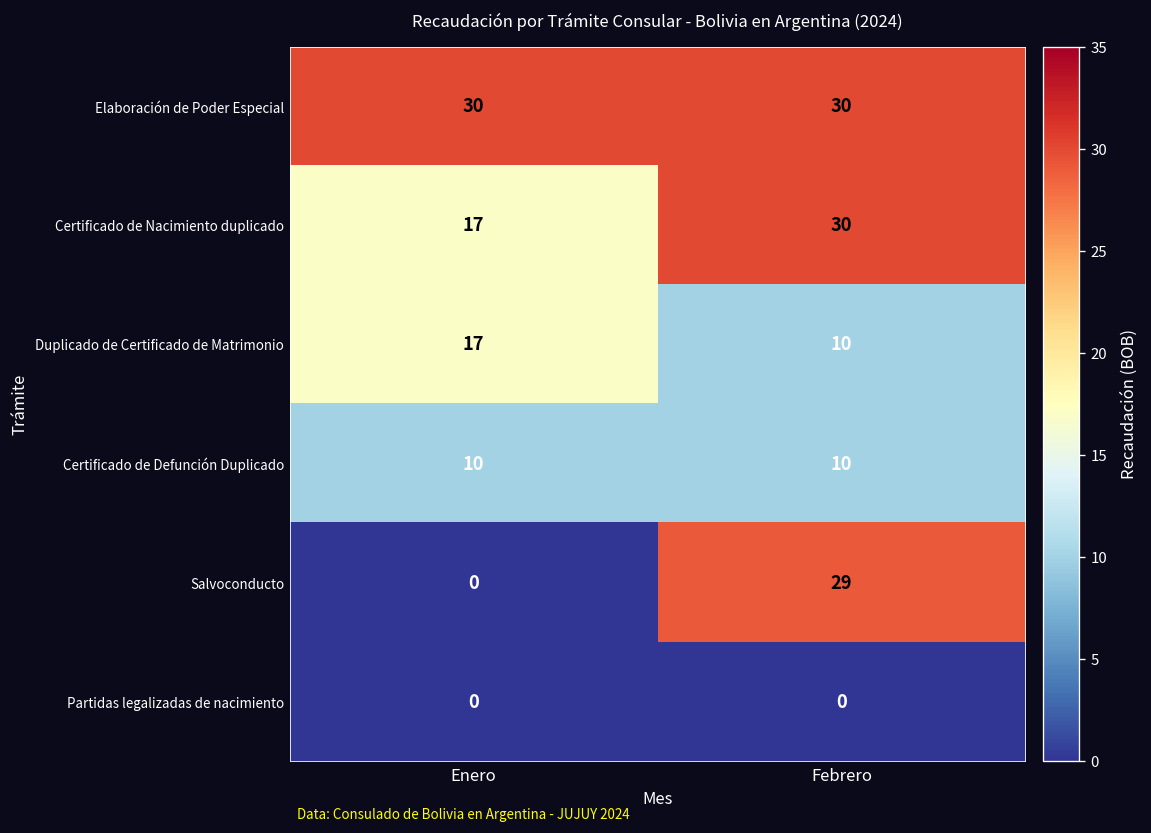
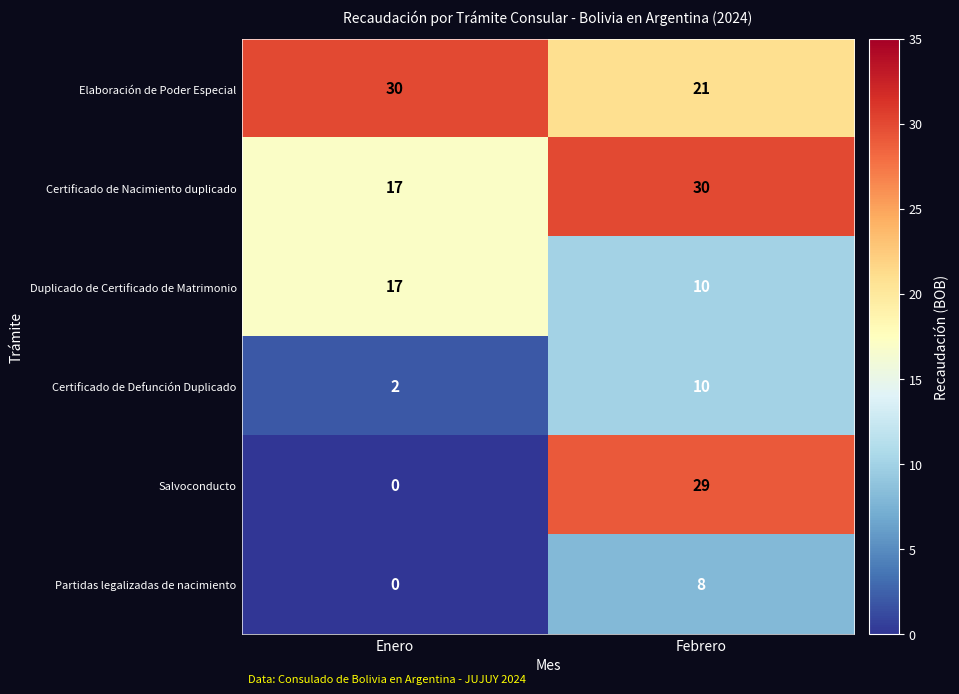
Elaboración de Poder Especial, Febrero: 30 -> 21
Certificado de Defunción Duplicado, Enero: 10 -> 2
Partidas legalizadas de nacimiento, Febrero: 0 -> 8
